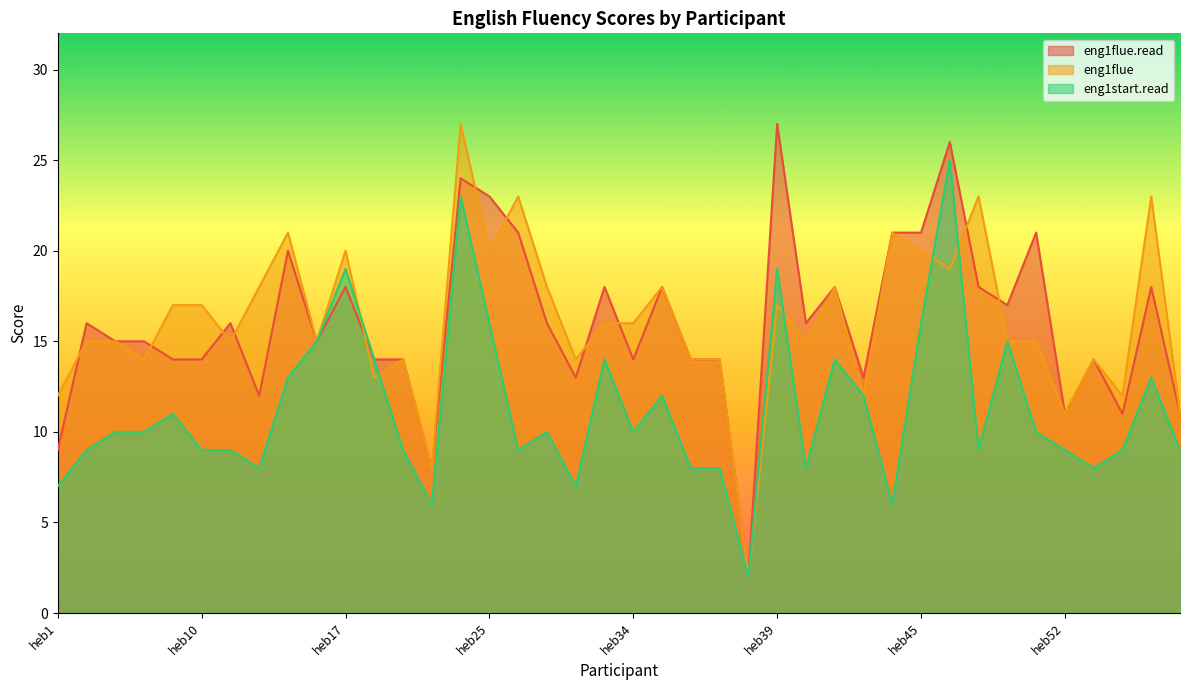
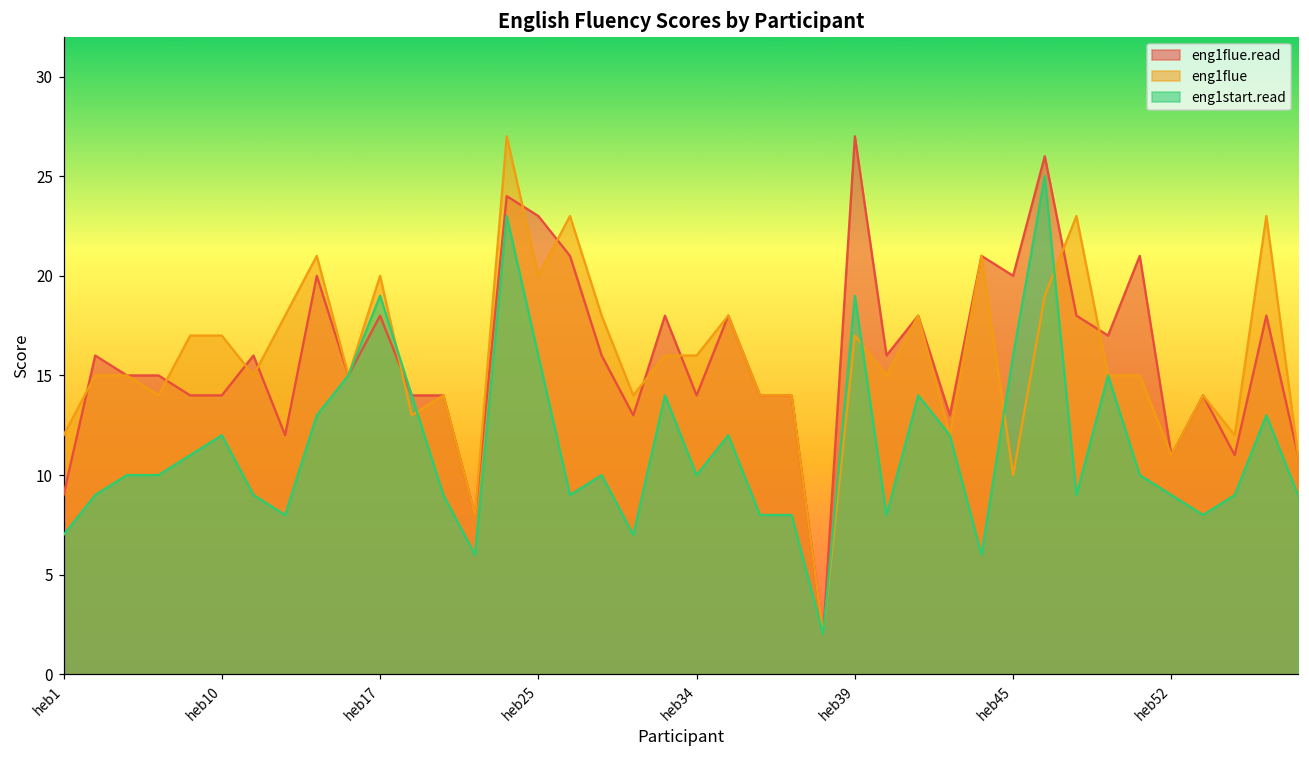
eng1start.read, heb10: 9 -> 12
eng1flue.read, heb45: 21 -> 20
eng1flue, heb45: 20 -> 10
